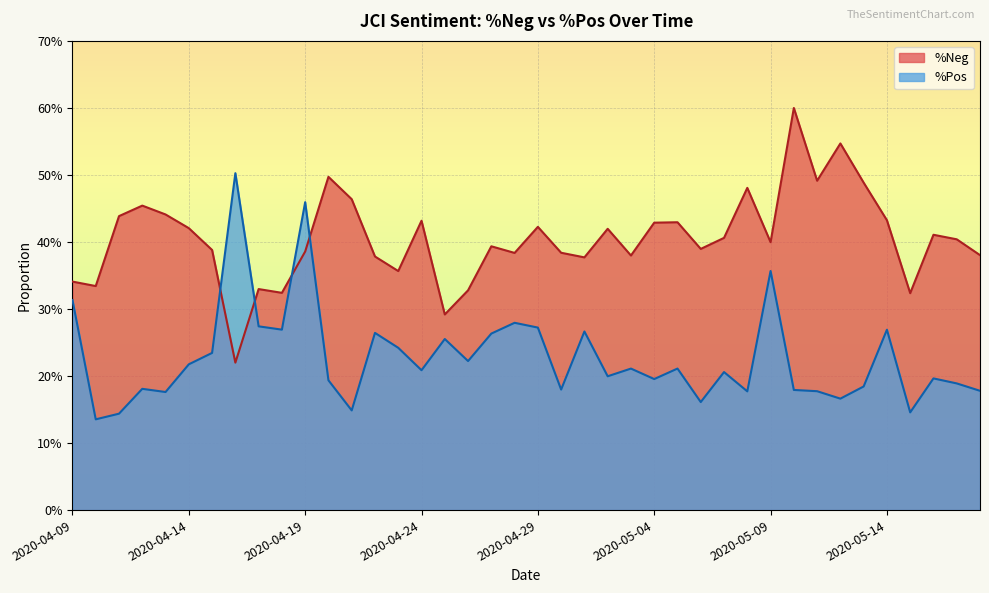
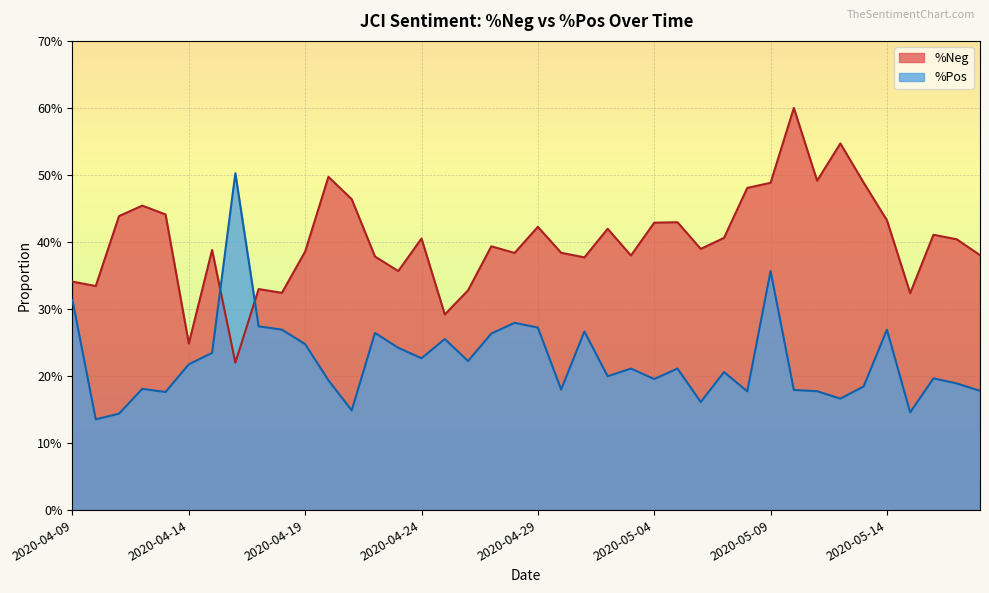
%Neg, 2020-04-14: 42% -> 25%
%Pos, 2020-04-19: 46% -> 25%
%Neg, 2020-04-24: 43% -> 41%
%Pos, 2020-04-24: 21% -> 23%
%Neg, 2020-05-09: 40% -> 49%
